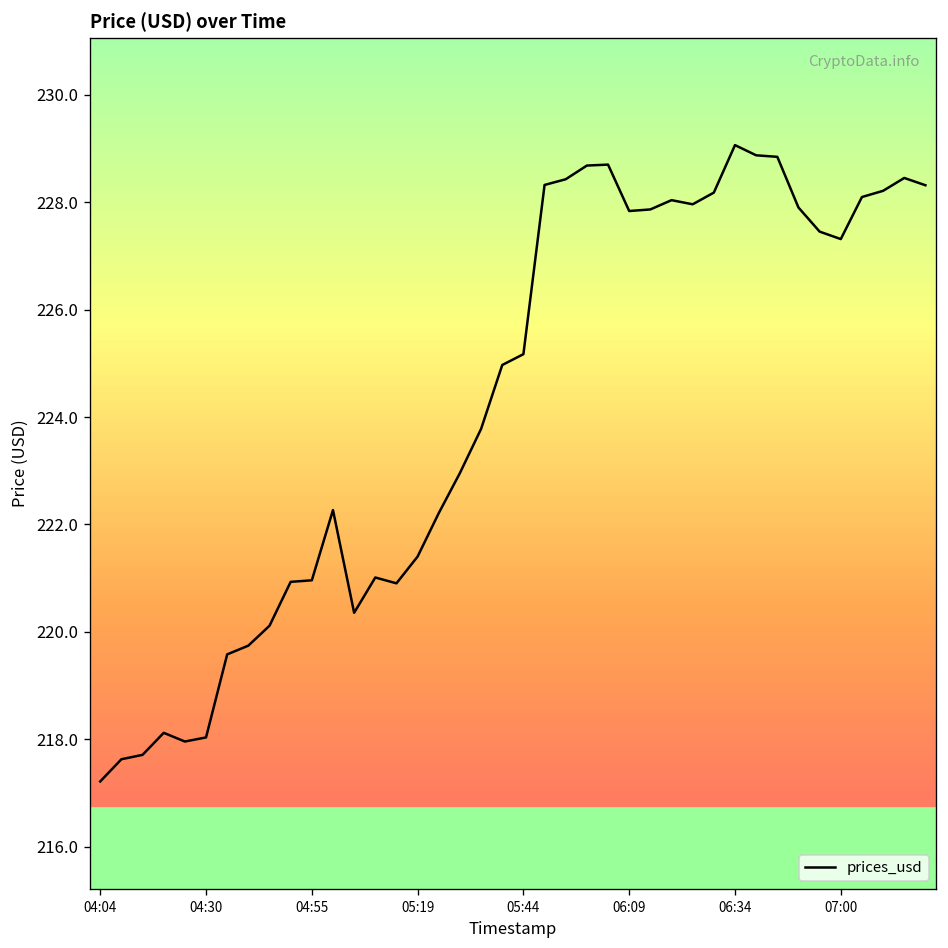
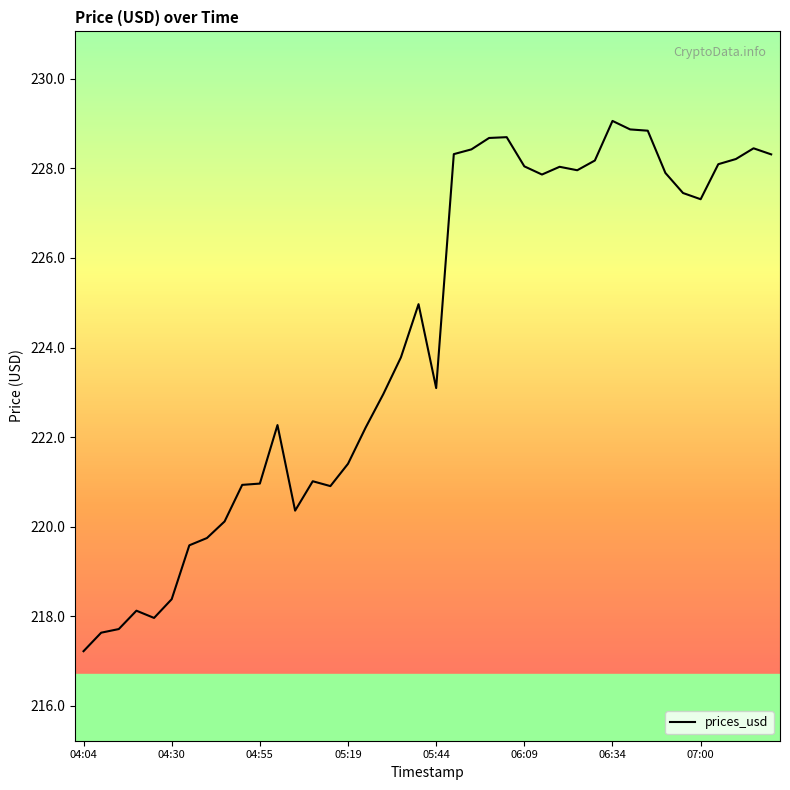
04:30: 218.0 -> 218.4
05:44: 225.2 -> 223.1
06:09: 227.8 -> 228.0
